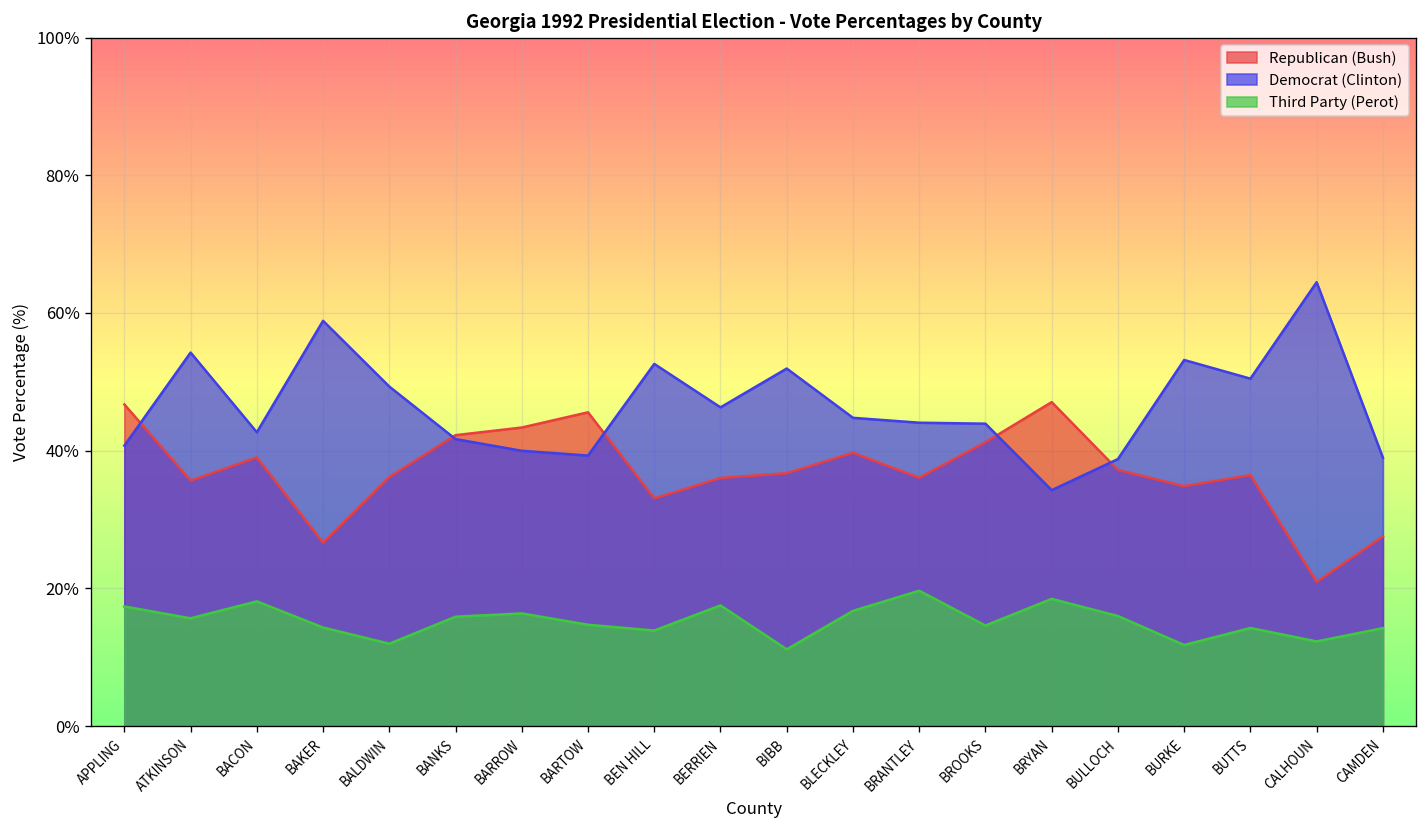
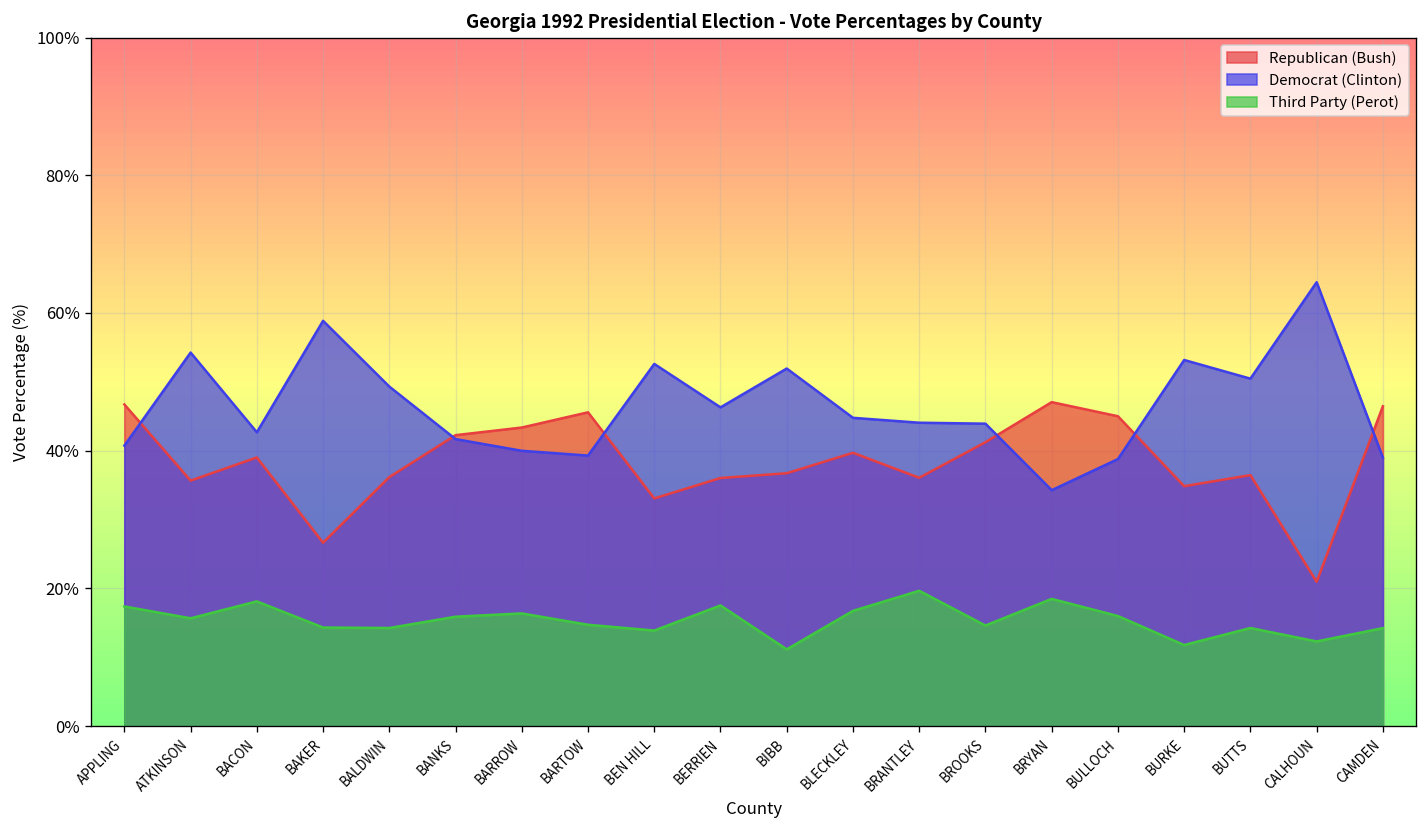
Third Party (Perot), BALDWIN: 12% -> 14%
Republican (Bush), BULLOCH: 37% -> 45%
Republican (Bush), CAMDEN: 28% -> 46%
